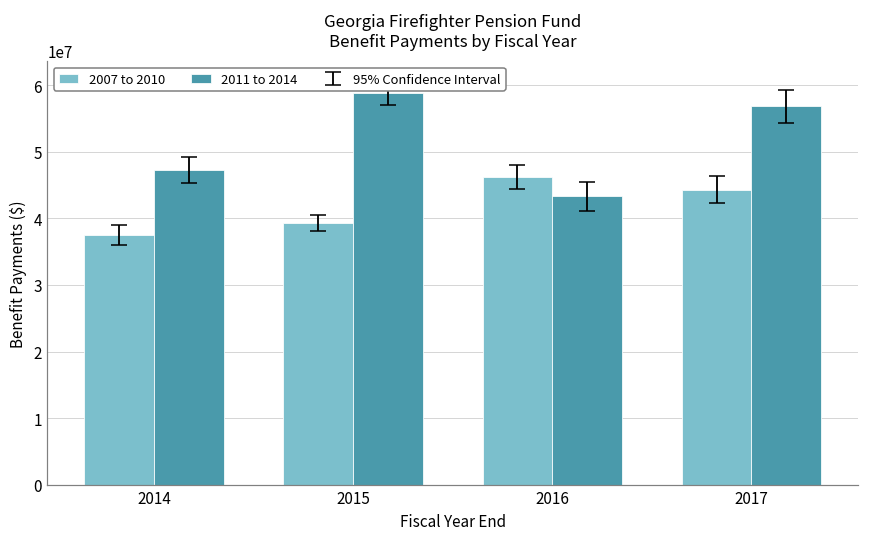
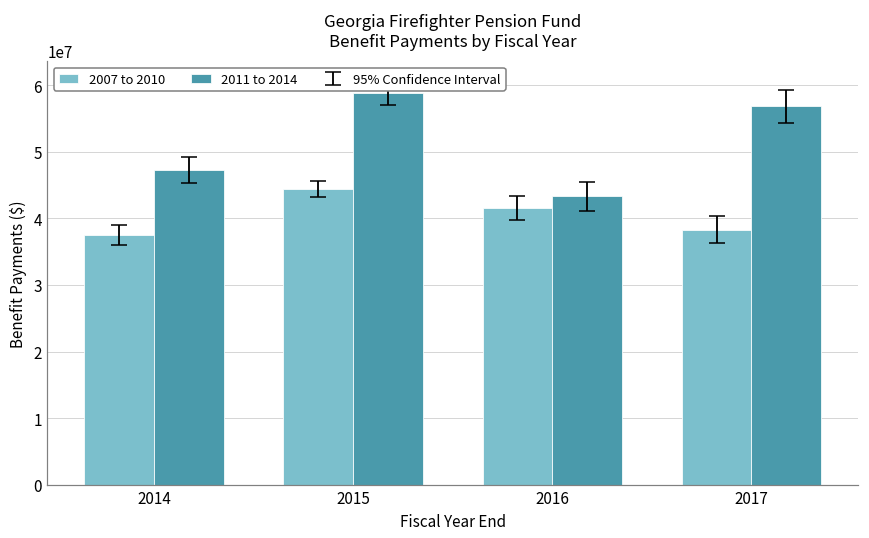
2007 to 2010, 2015: 39000000 -> 44000000
2007 to 2010, 2016: 46000000 -> 42000000
2007 to 2010, 2017: 44000000 -> 38000000
